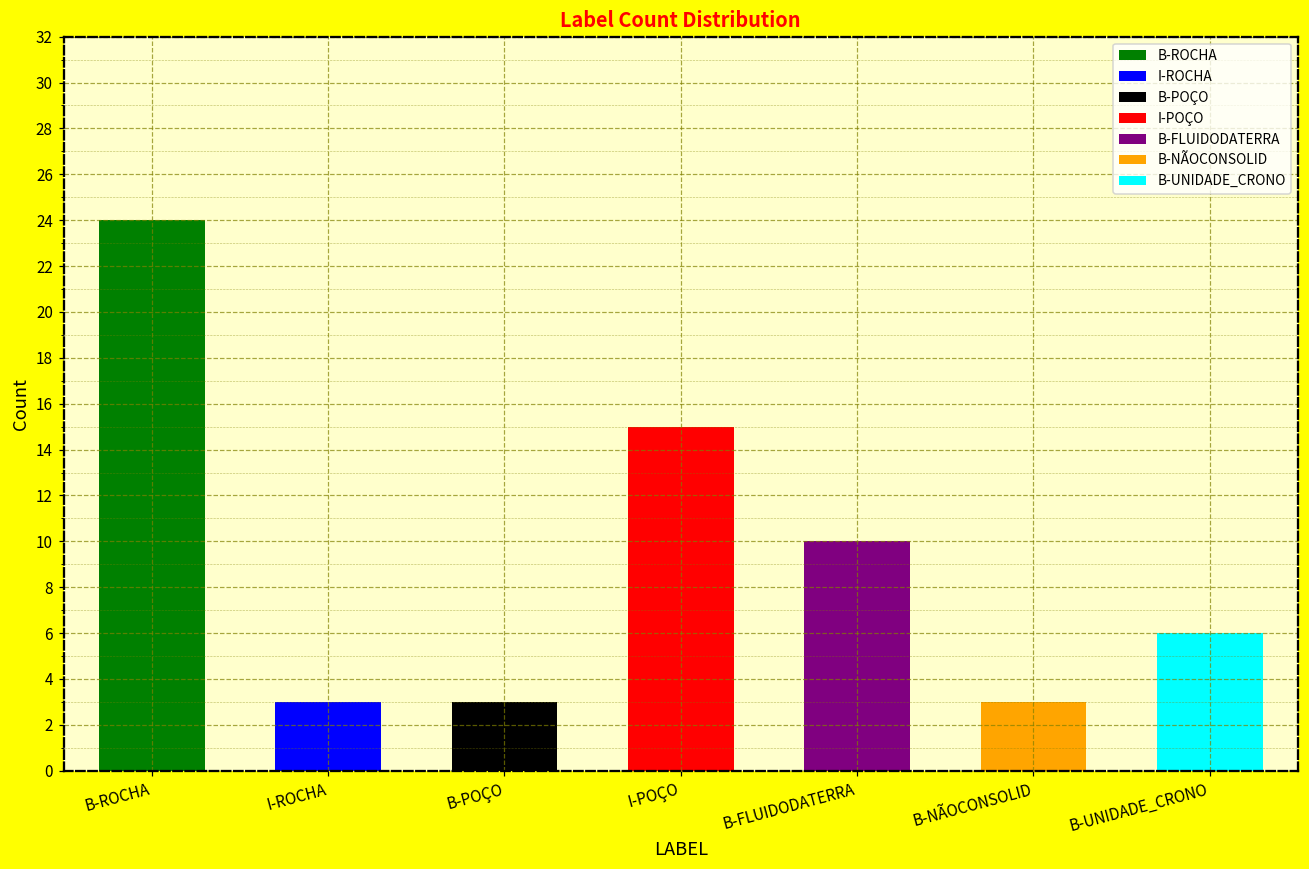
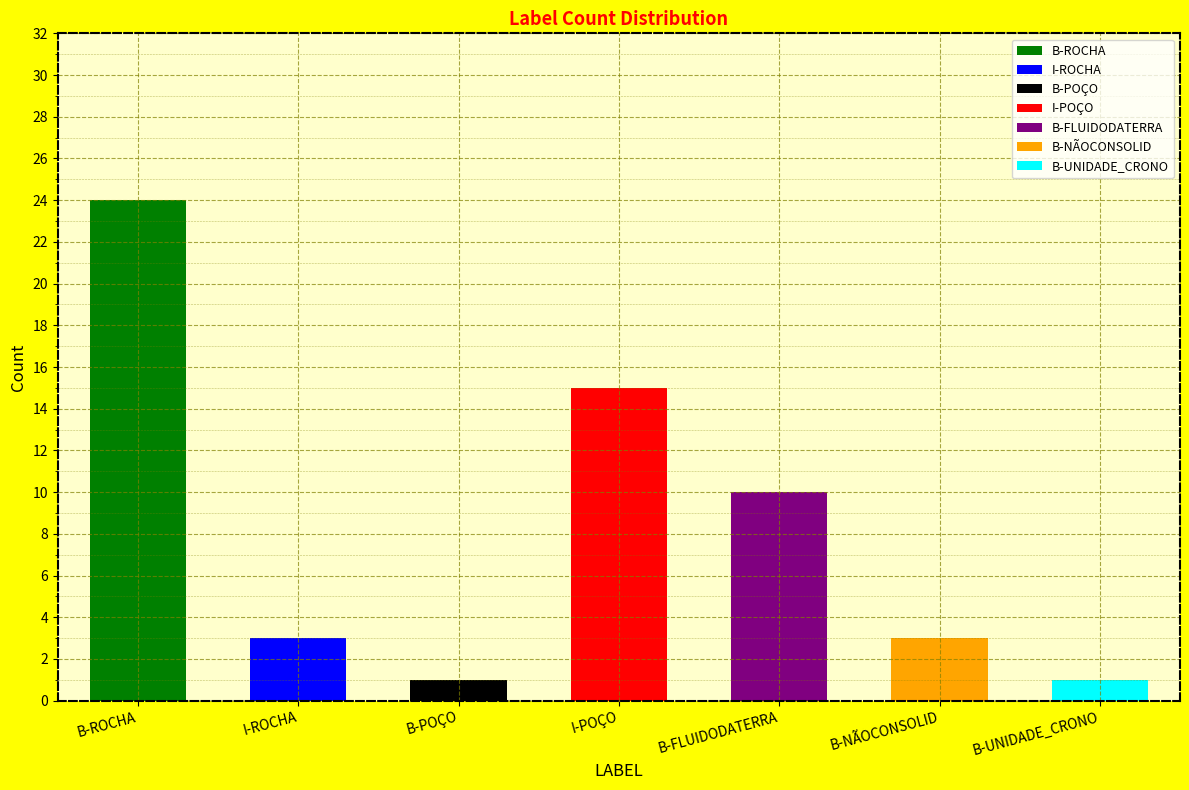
B-POÇO: 3 -> 1
B-UNIDADE_CRONO: 6 -> 1
